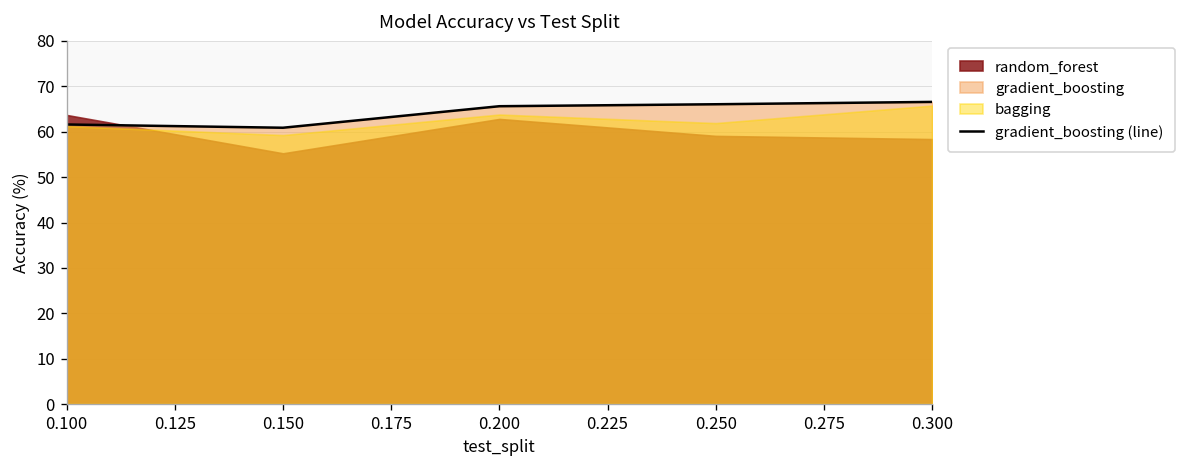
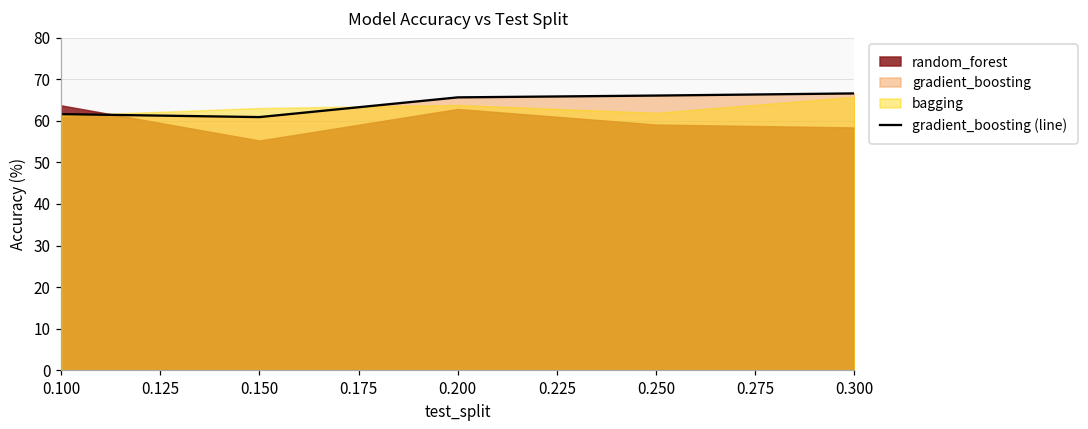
bagging, 0.150: 59 -> 63
